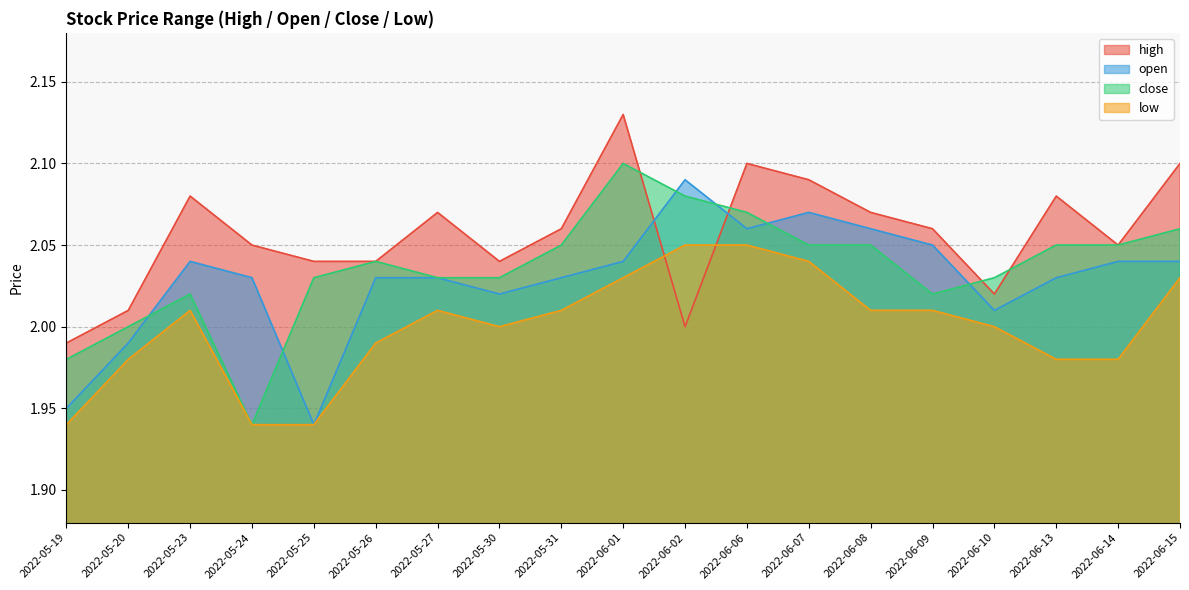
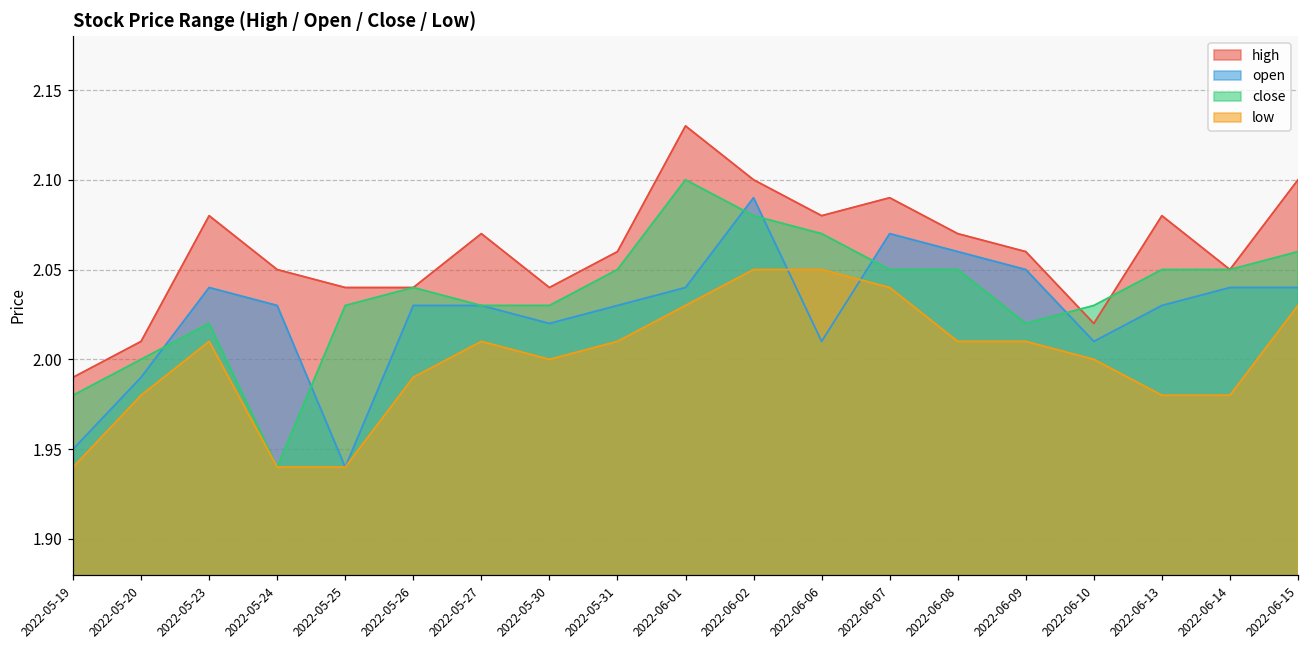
high, 2022-06-02: 2.0 -> 2.1
high, 2022-06-06: 2.10 -> 2.08
open, 2022-06-06: 2.06 -> 2.01
